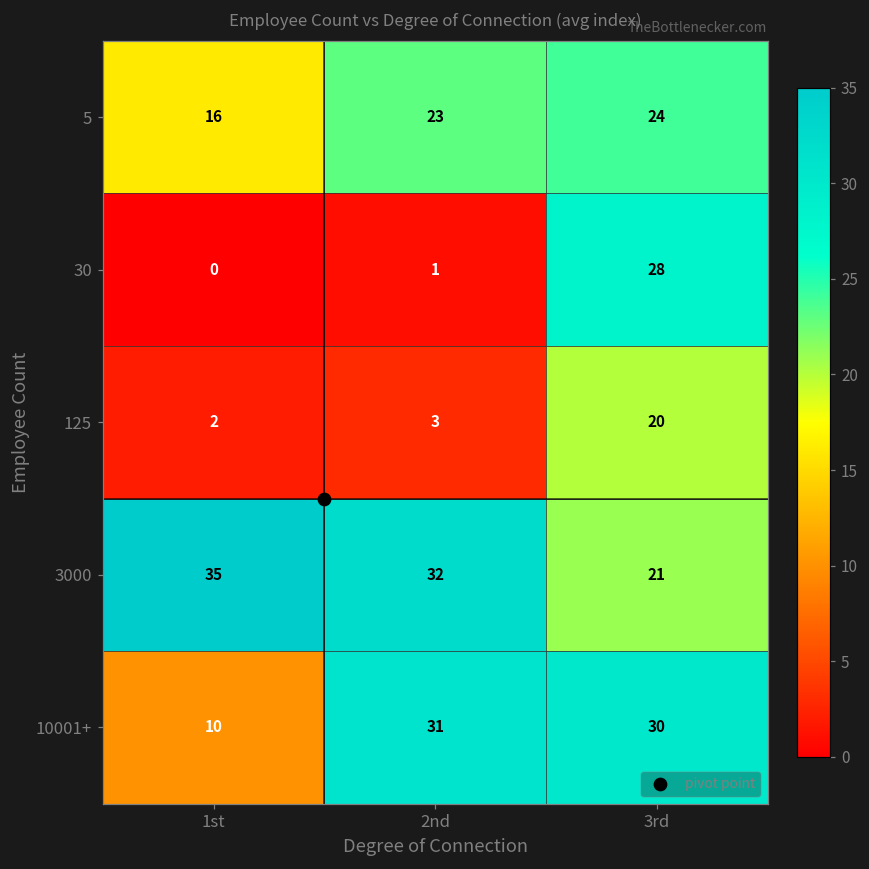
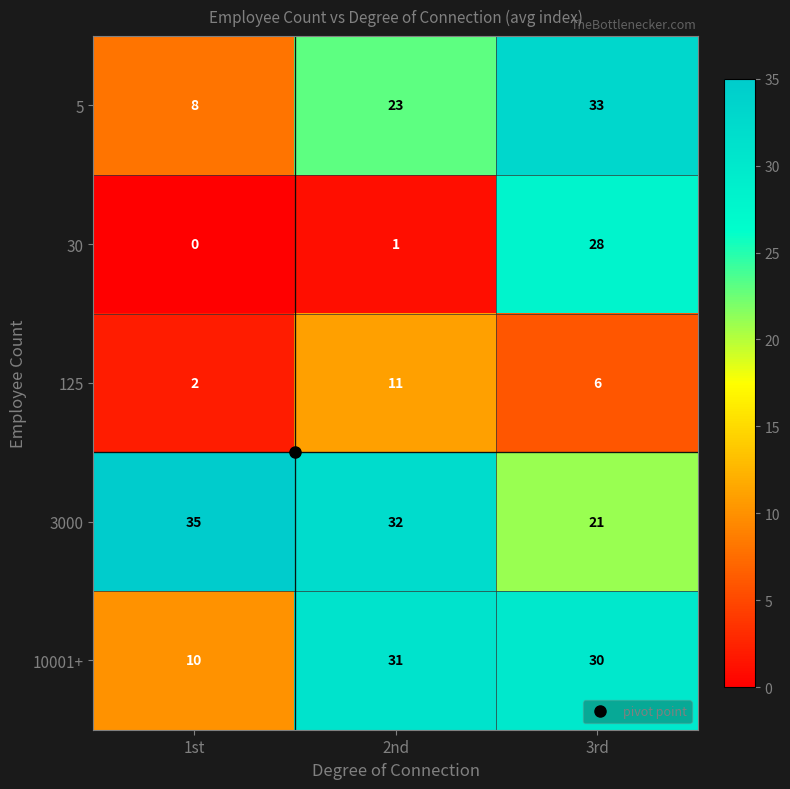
5, 1st: 16 -> 8
5, 3rd: 24 -> 33
125, 2nd: 3 -> 11
125, 3rd: 20 -> 6
